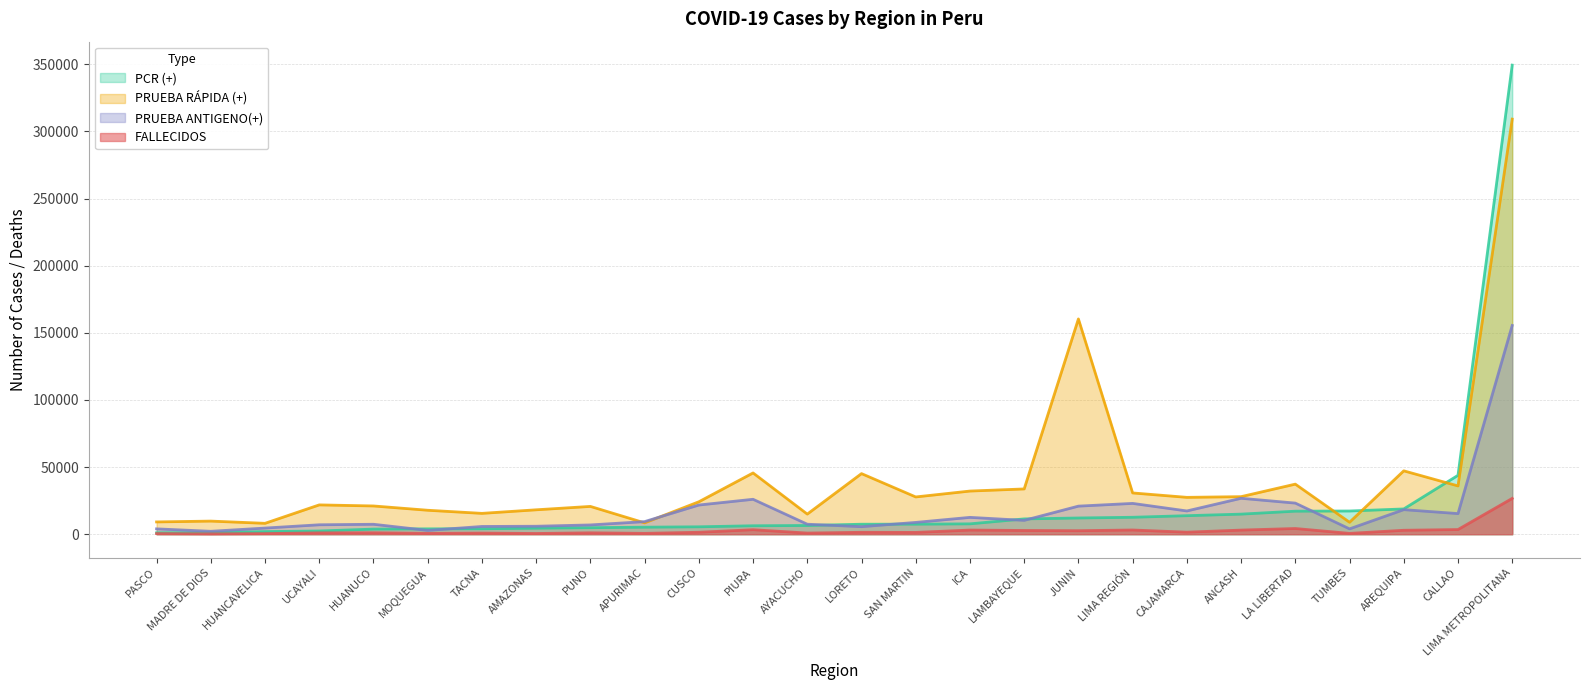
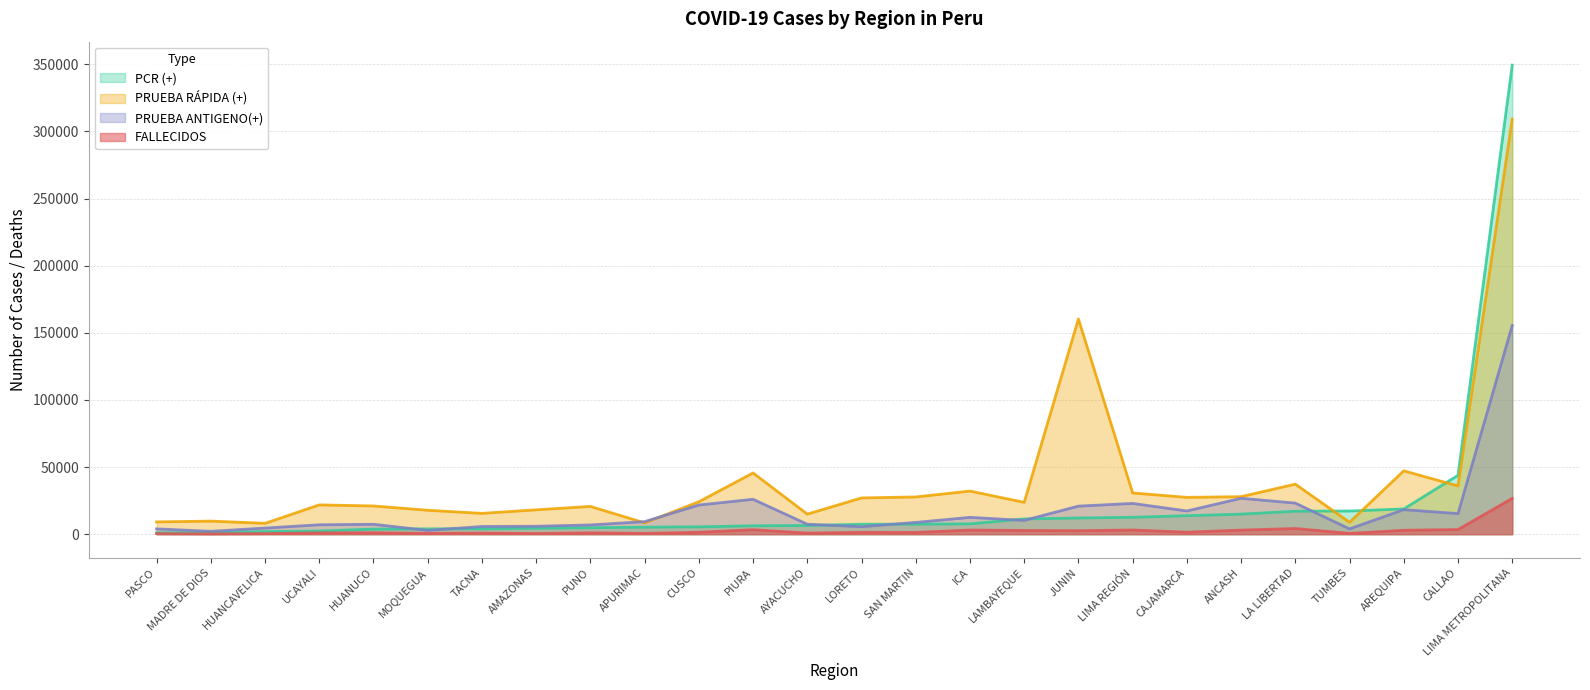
PRUEBA RÁPIDA (+), LORETO: 45000 -> 27000
PRUEBA RÁPIDA (+), LAMBAYEQUE: 34000 -> 24000
